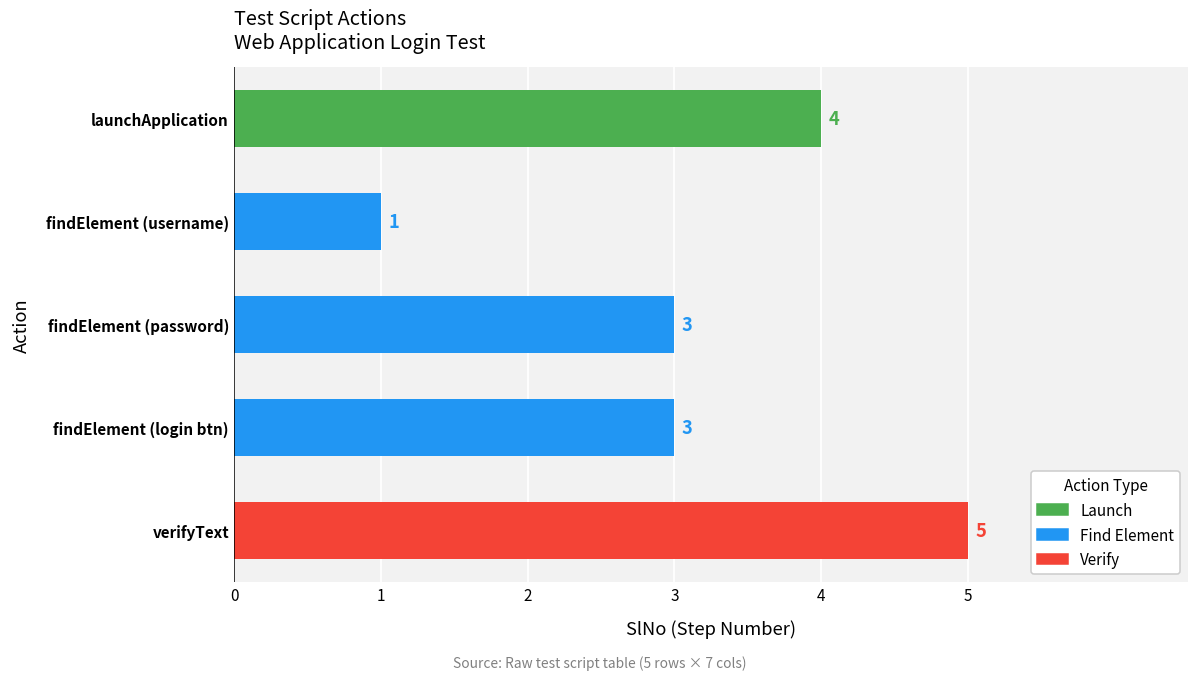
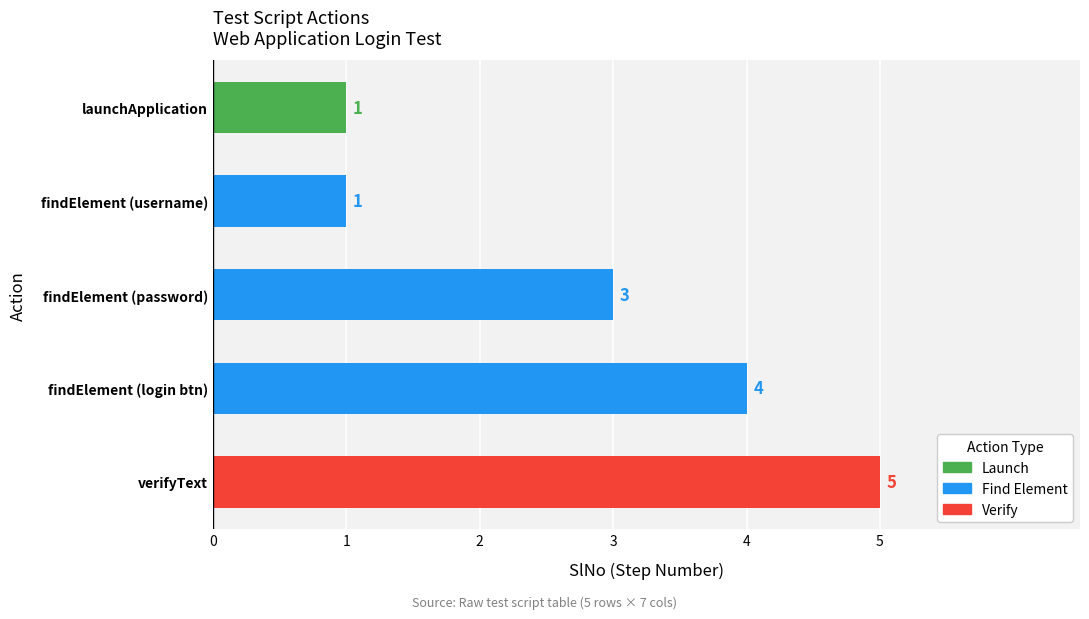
launchApplication: 4 -> 1
findElement (login btn): 3 -> 4
